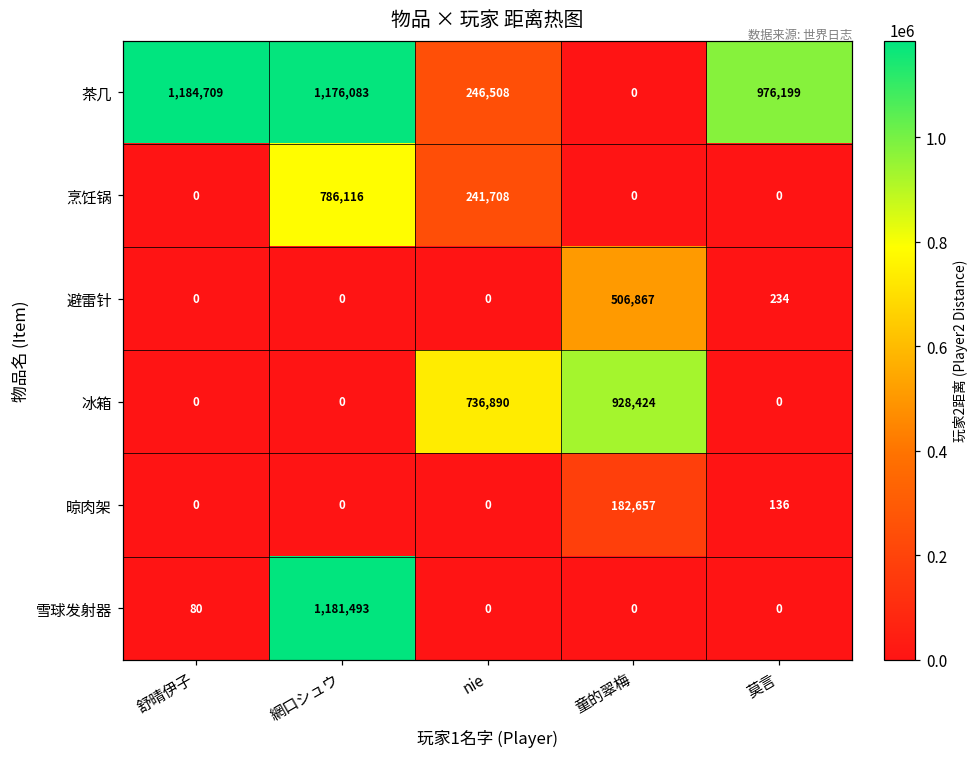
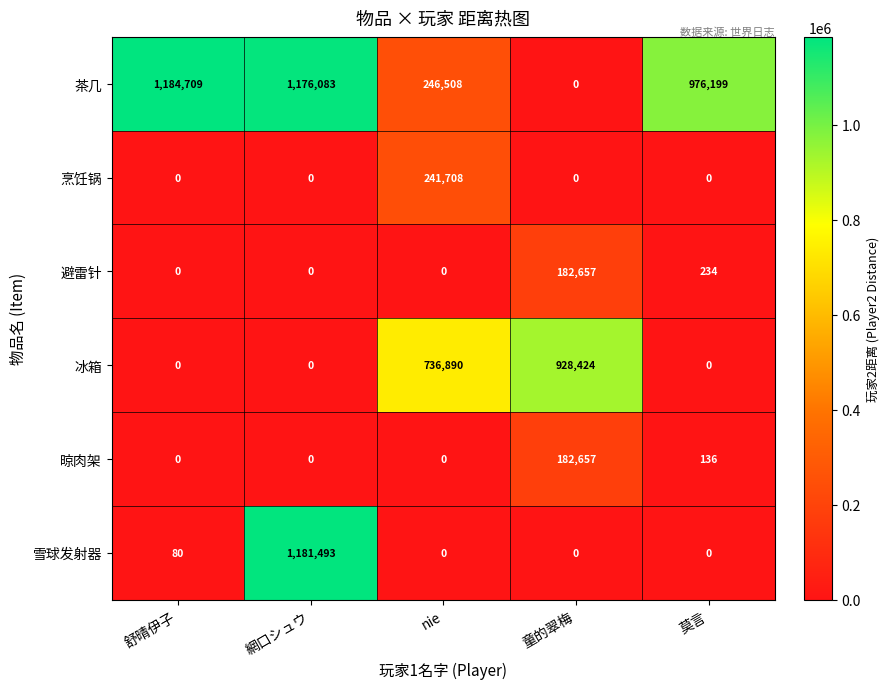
烹饪锅, 網口シュウ: 786,116 -> 0
避雷针, 童的翠梅: 506,867 -> 182,657
